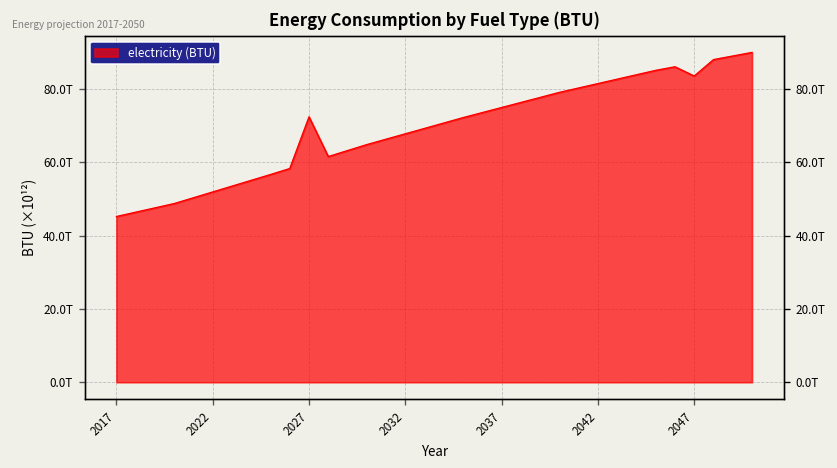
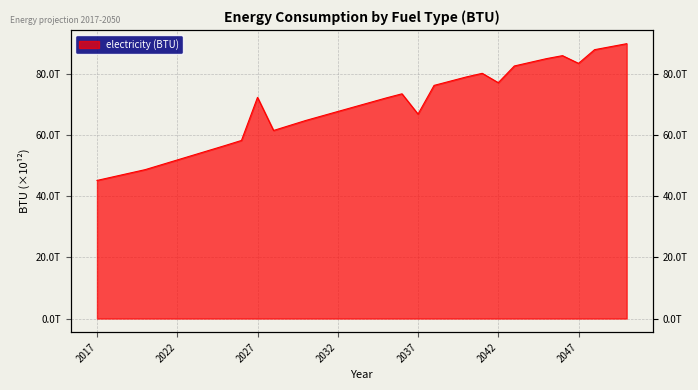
2037: 75T -> 67T
2042: 82T -> 77T
